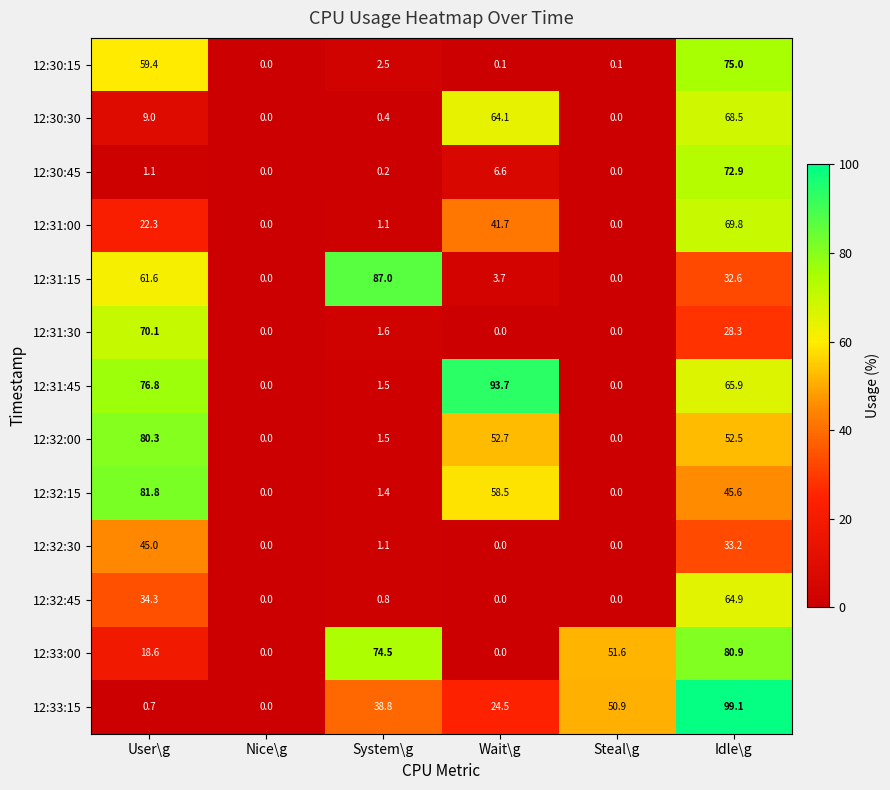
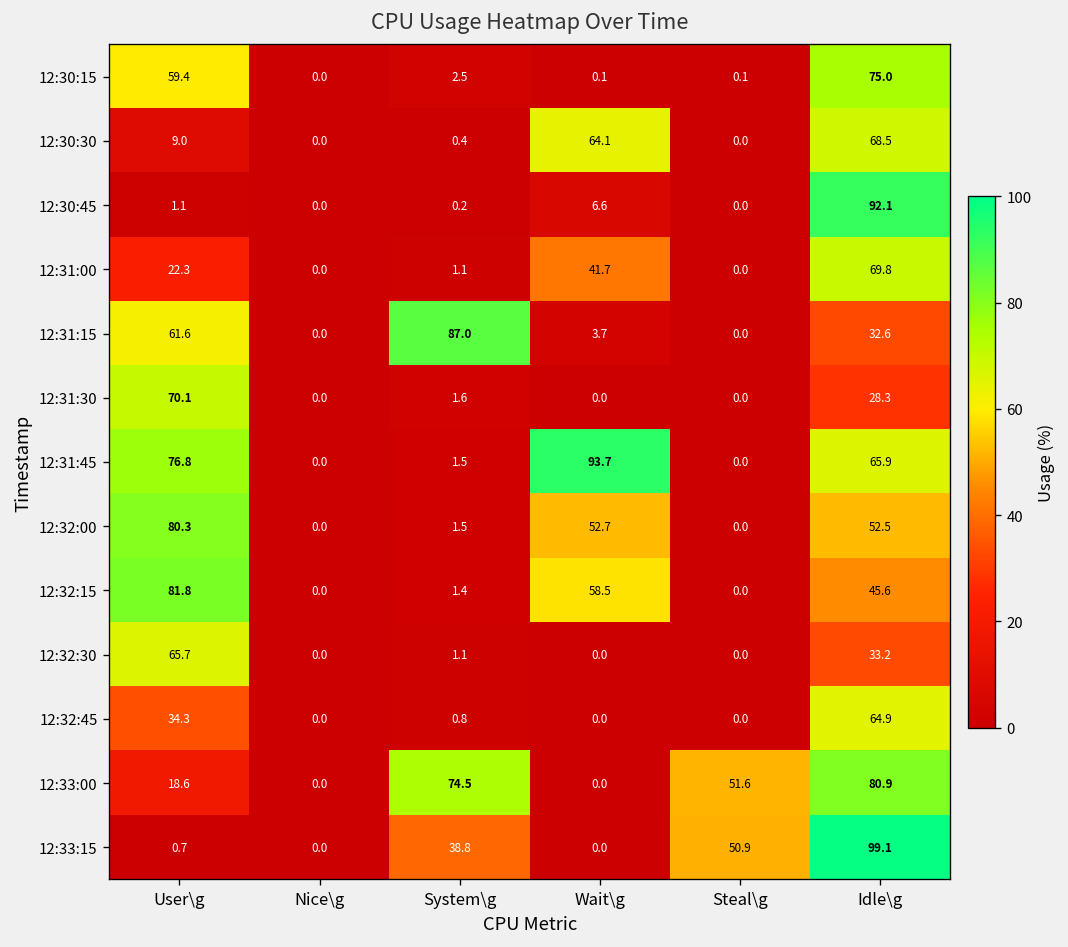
12:30:45, Idle\g: 72.9 -> 92.1
12:32:30, User\g: 45.0 -> 65.7
12:33:15, Wait\g: 24.5 -> 0.0
